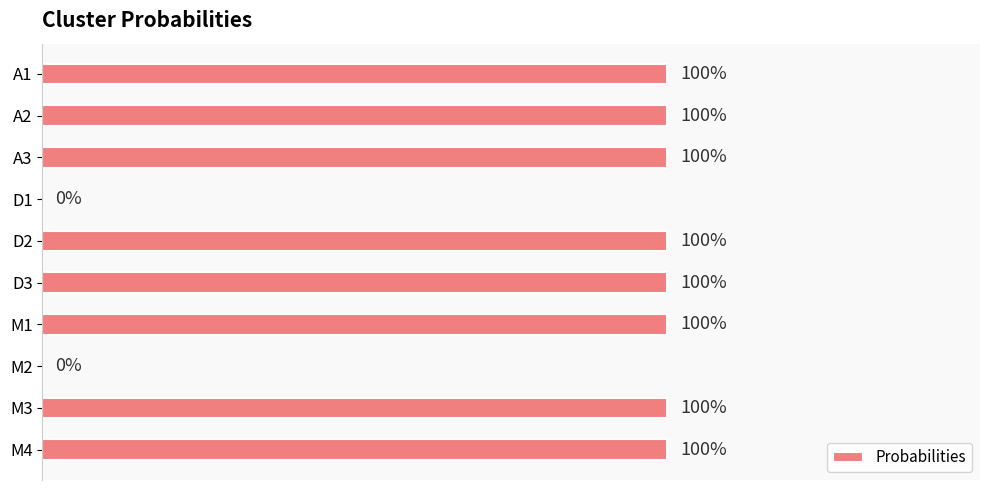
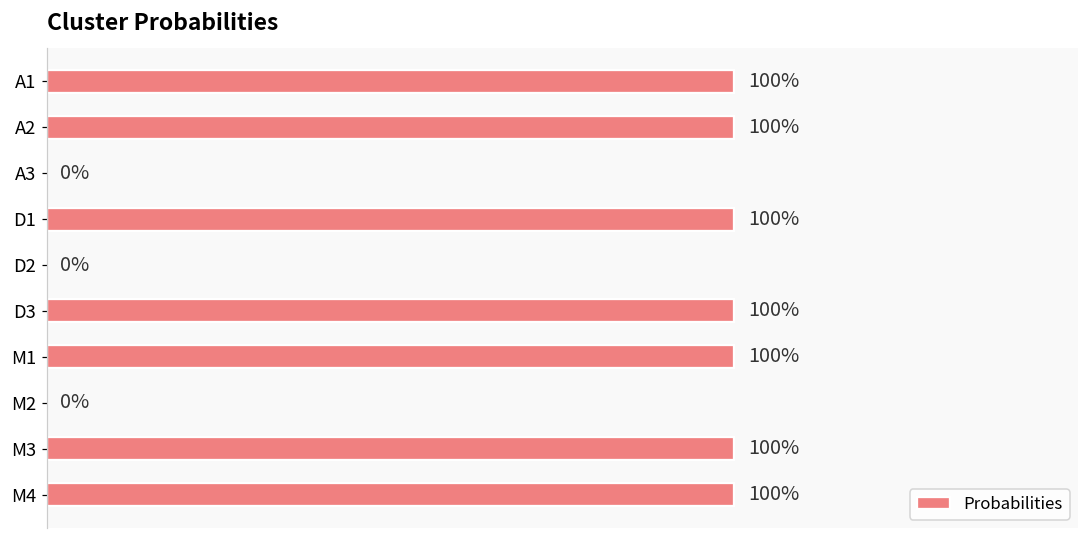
A3: 100% -> 0%
D1: 0% -> 100%
D2: 100% -> 0%
